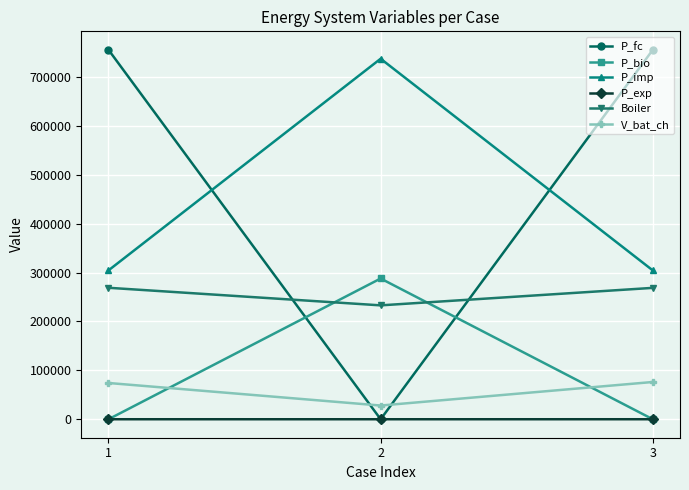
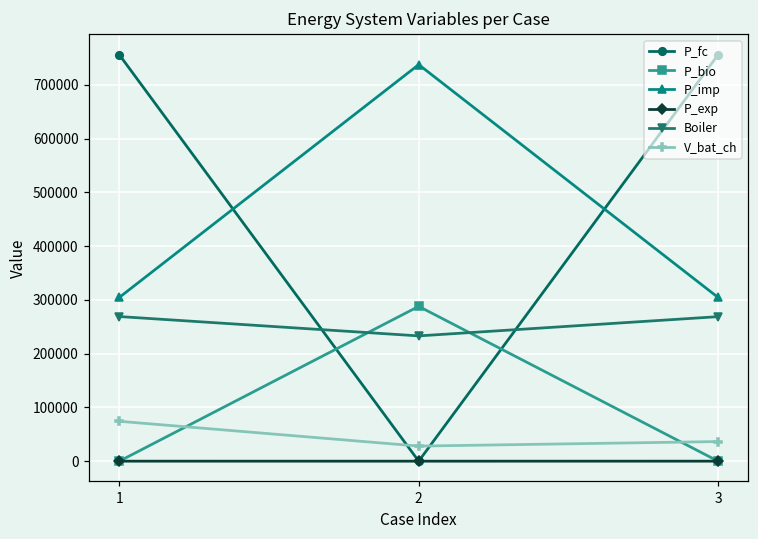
V_bat_ch, 3: 80000 -> 40000
